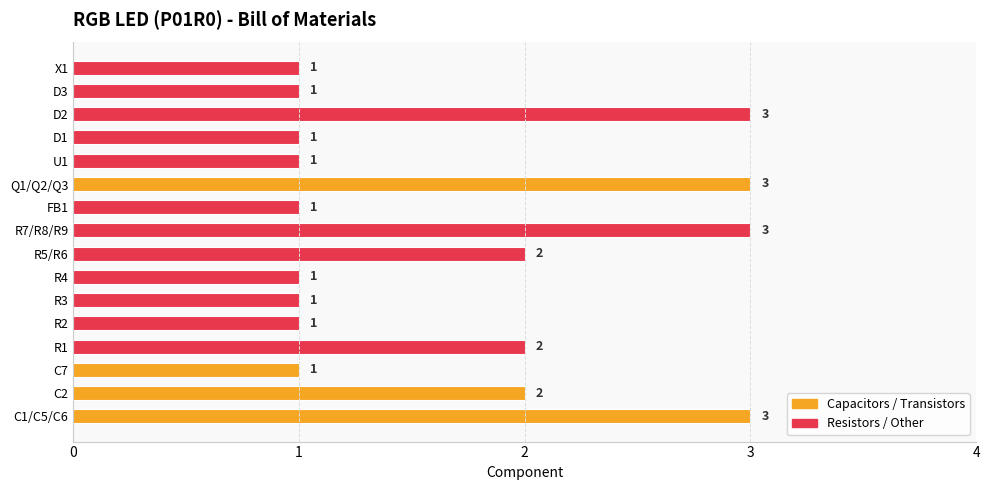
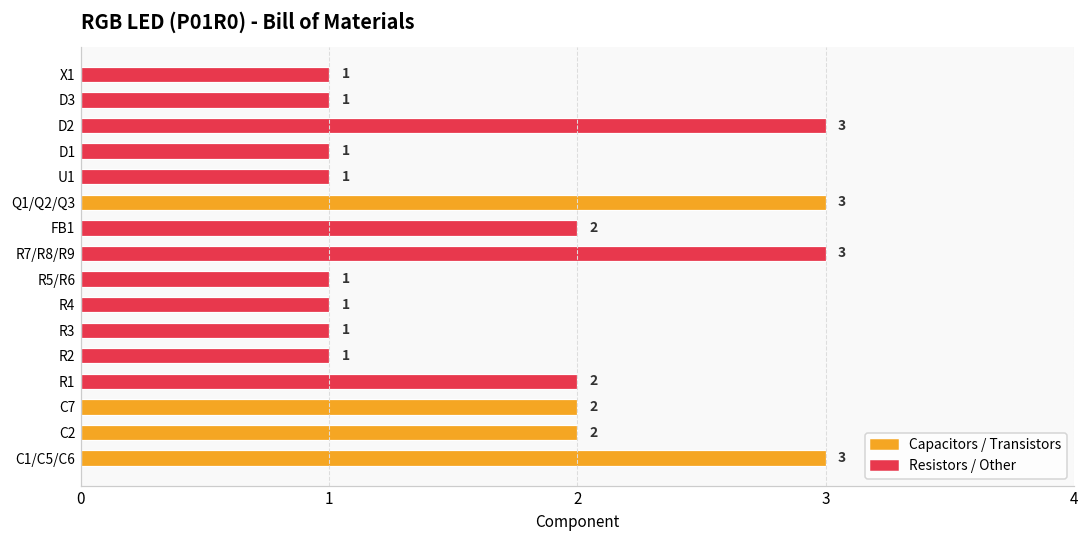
FB1: 1 -> 2
R5/R6: 2 -> 1
C7: 1 -> 2
